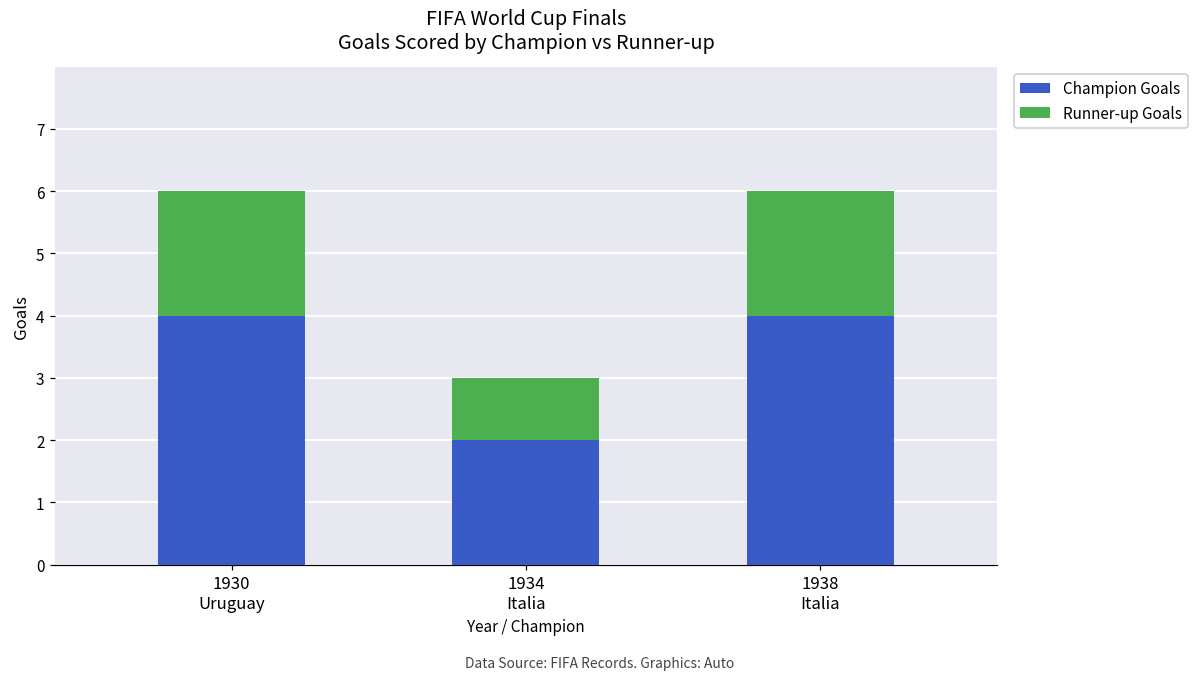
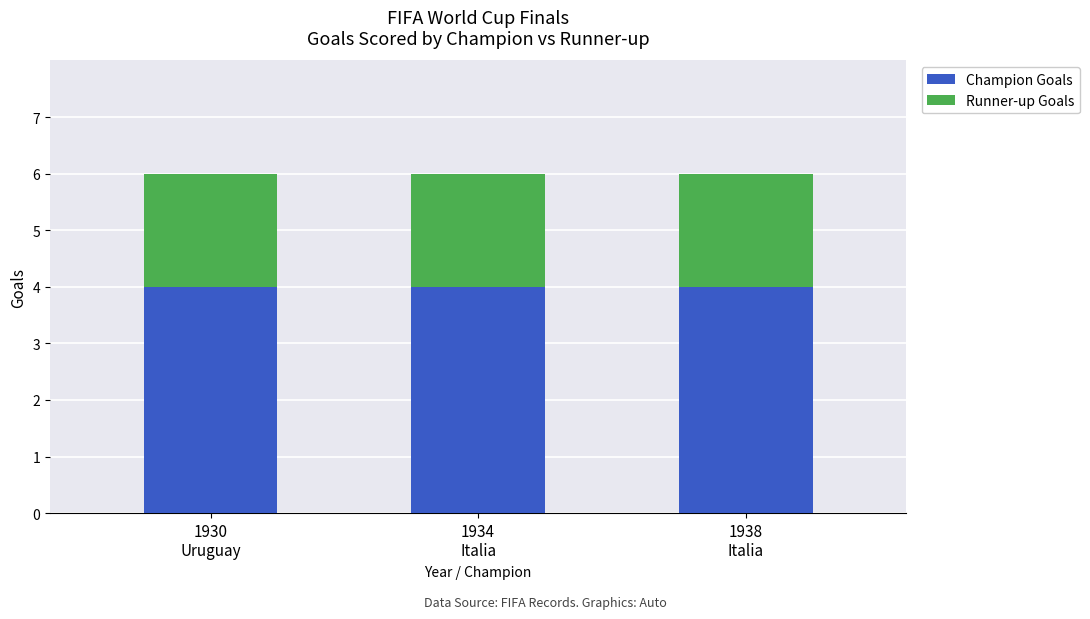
Champion Goals, 1934 Italia: 2 -> 4
Runner-up Goals, 1934 Italia: 1 -> 2
